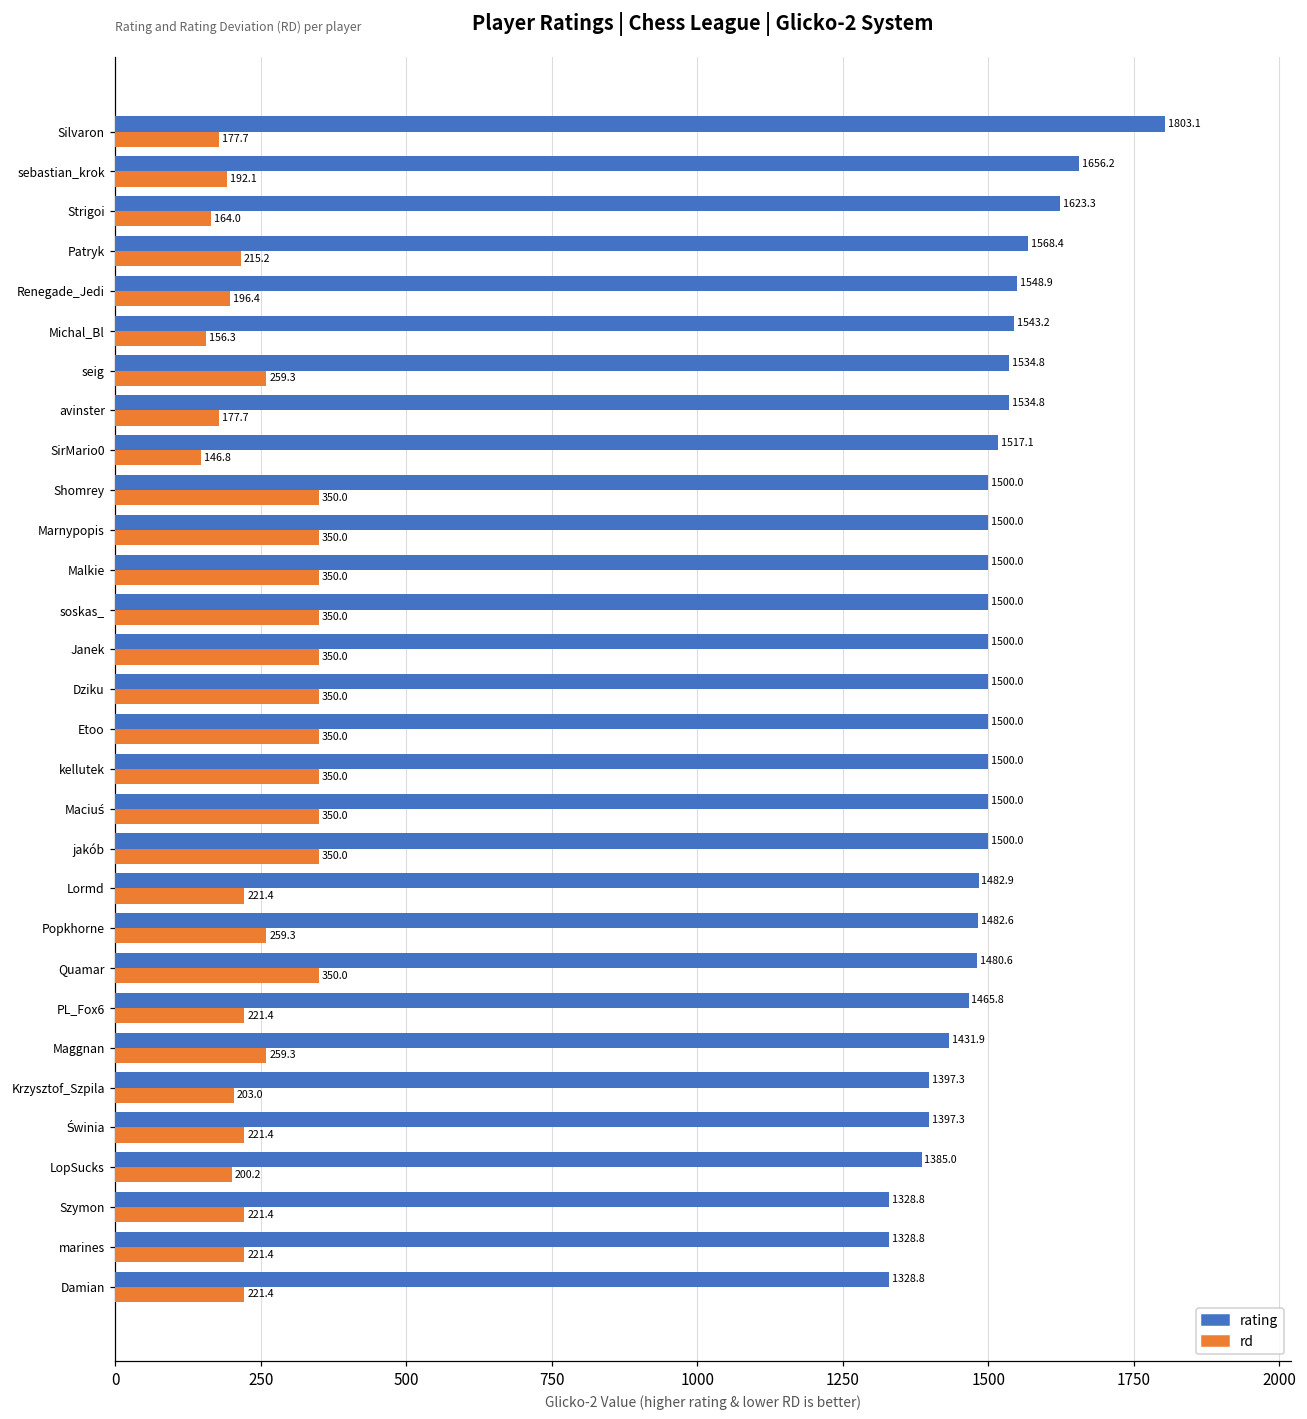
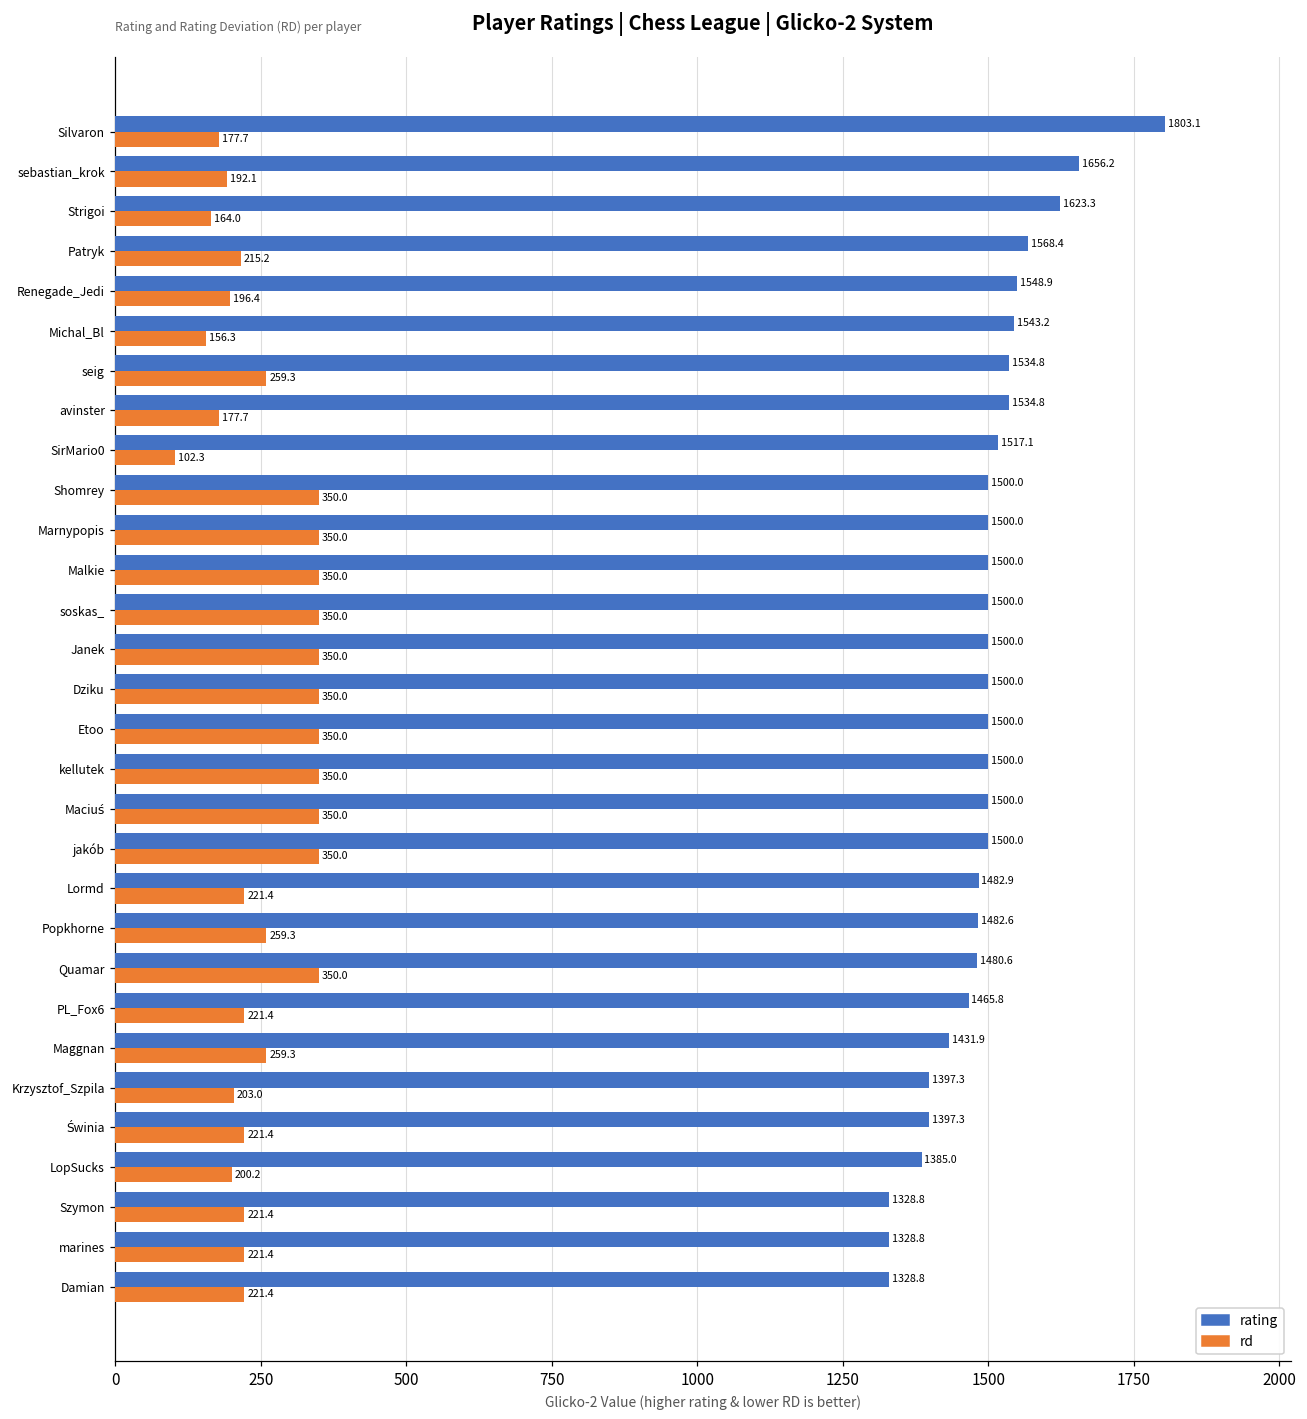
rd, SirMario0: 146.8 -> 102.3
